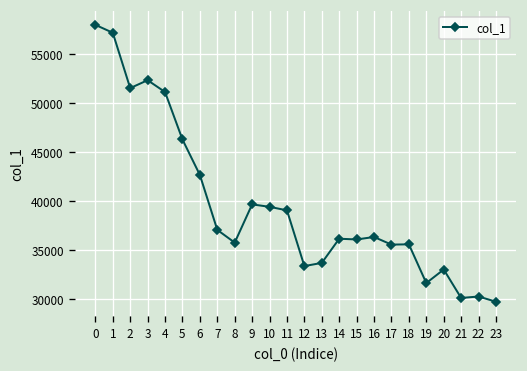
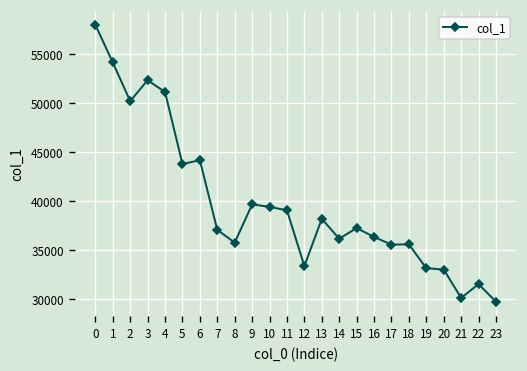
1: 57000 -> 54000
2: 52000 -> 50000
5: 46000 -> 44000
6: 43000 -> 44000
13: 34000 -> 38000
15: 36000 -> 37000
19: 32000 -> 33000
22: 30000 -> 31000
